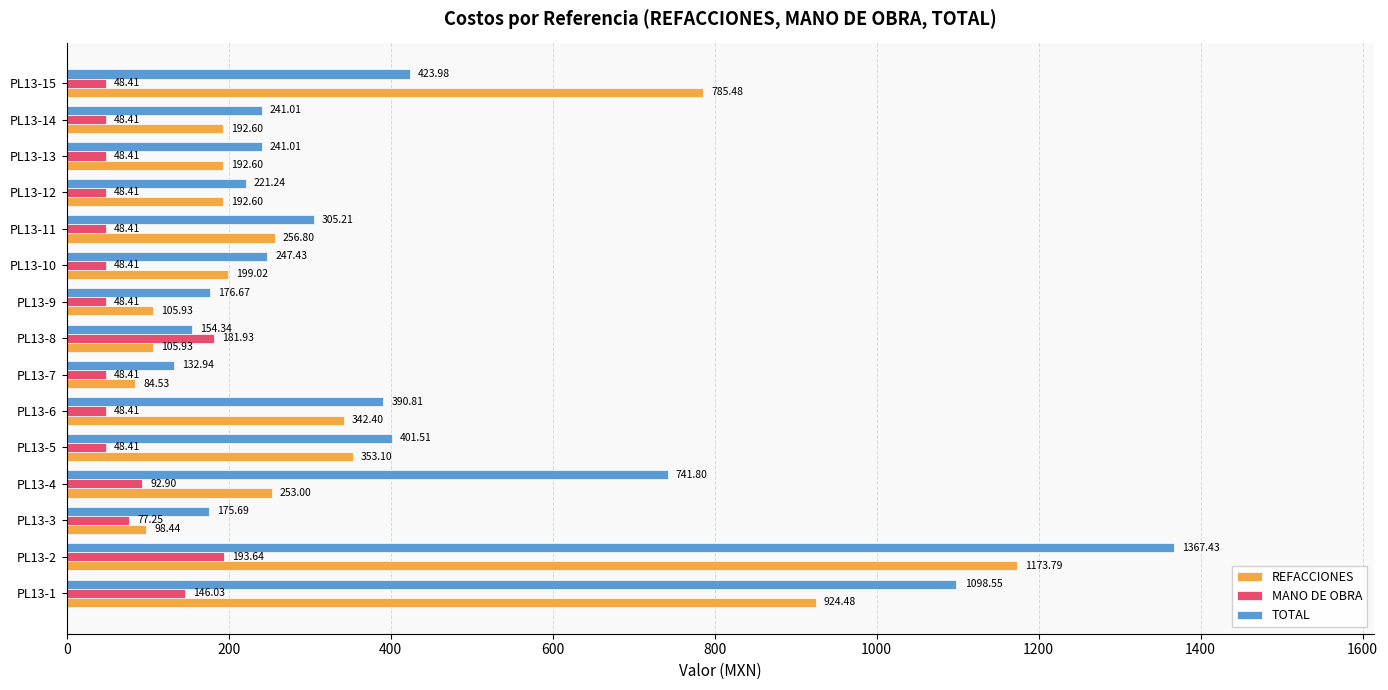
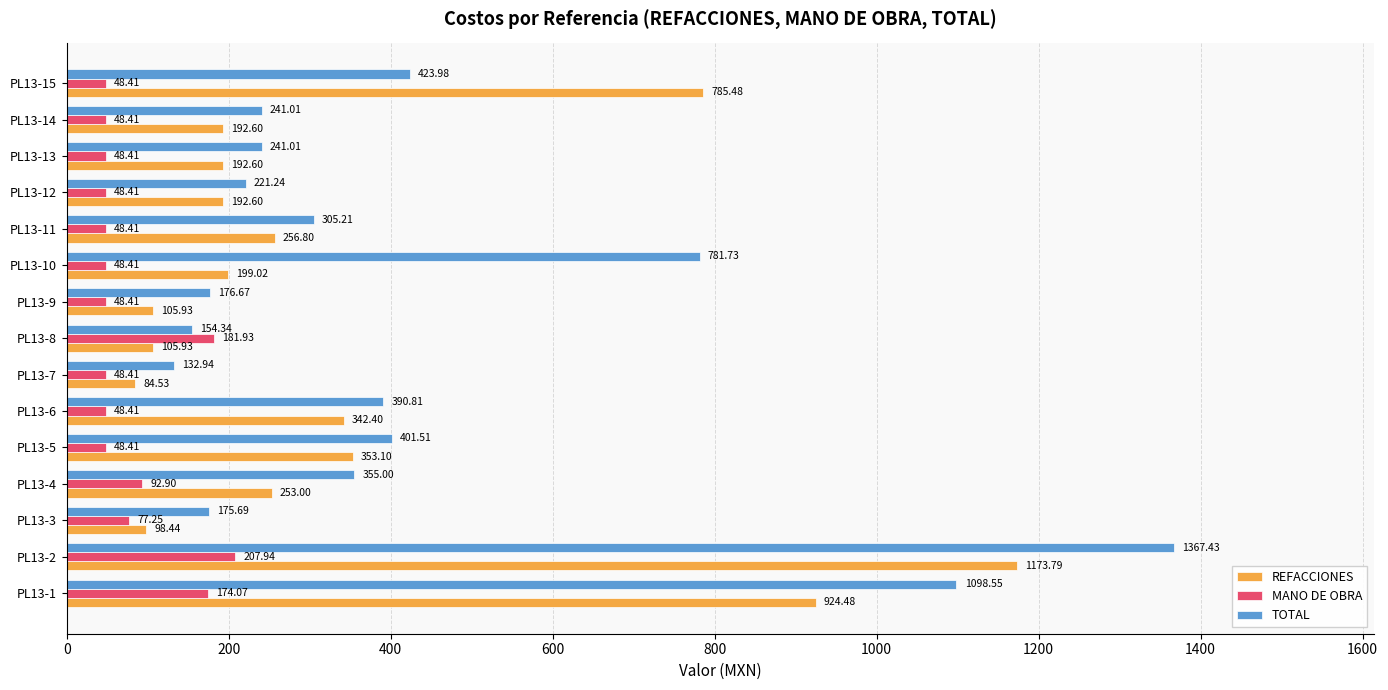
TOTAL, PL13-10: 247.43 -> 781.73
TOTAL, PL13-4: 741.80 -> 355.00
MANO DE OBRA, PL13-2: 193.64 -> 207.94
MANO DE OBRA, PL13-1: 146.03 -> 174.07
